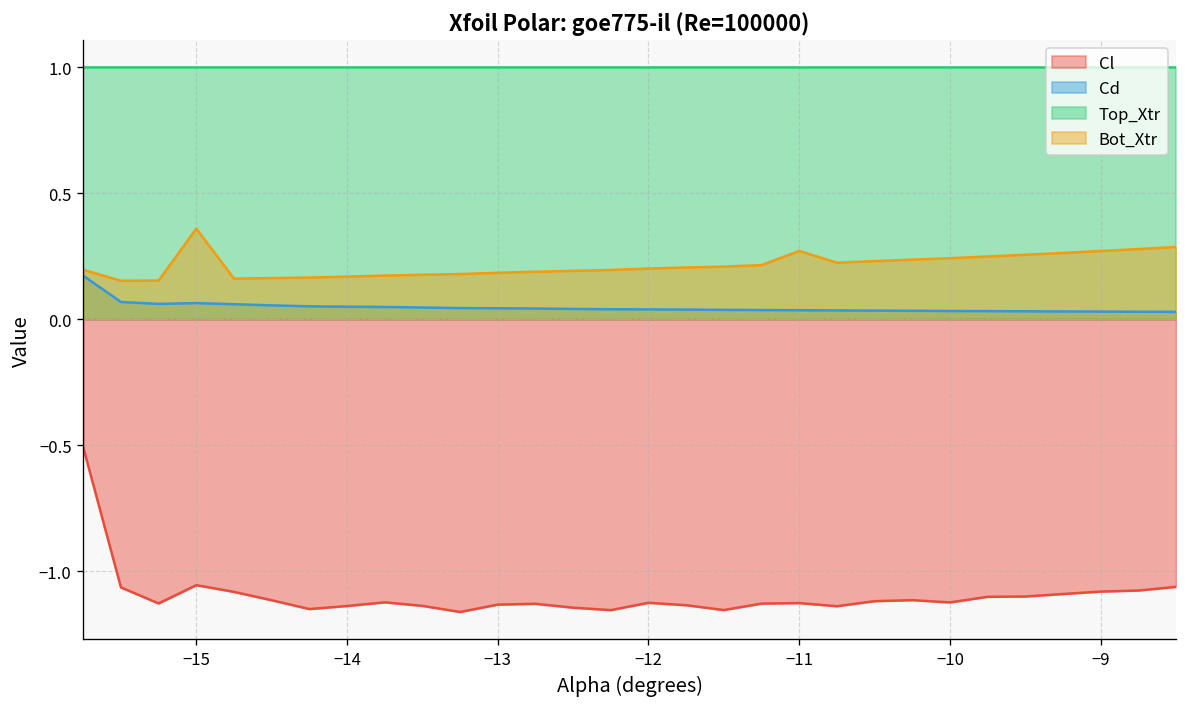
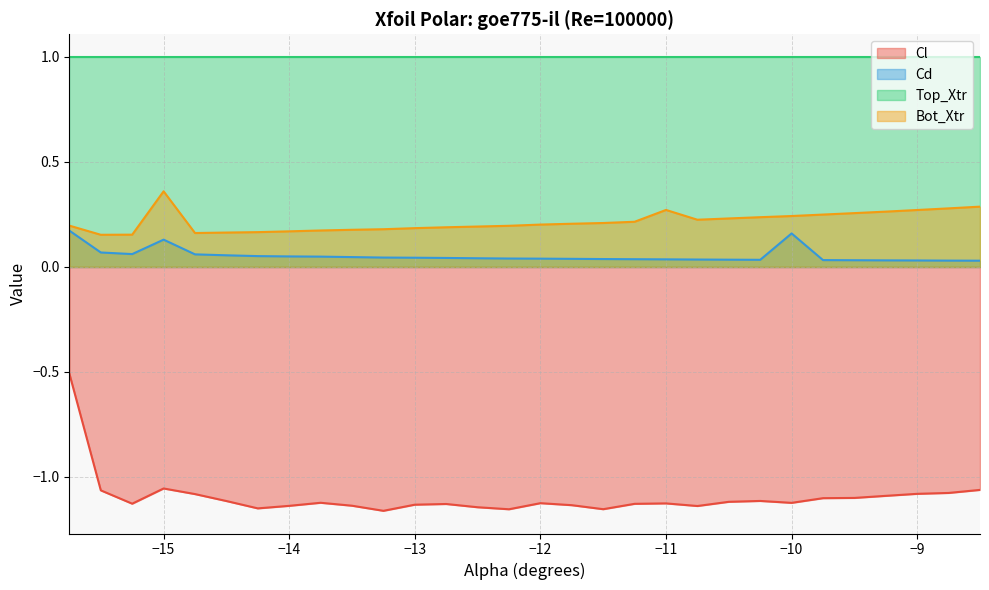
Cd, −15: 0.06 -> 0.13
Cd, −10: 0.03 -> 0.16
